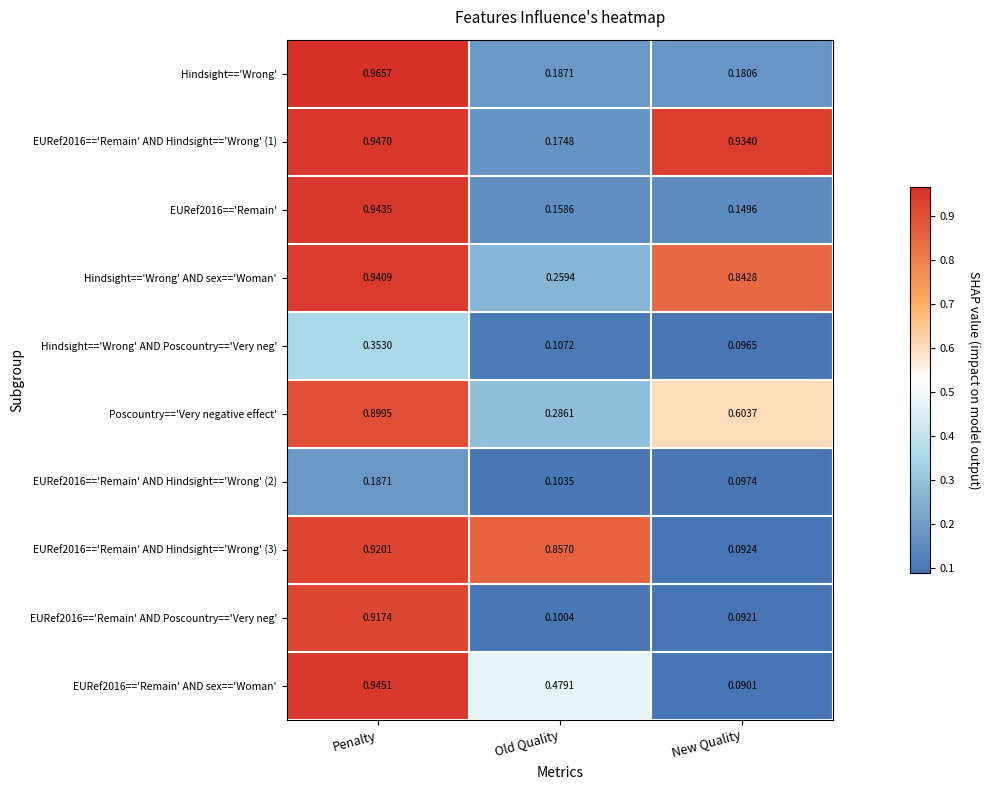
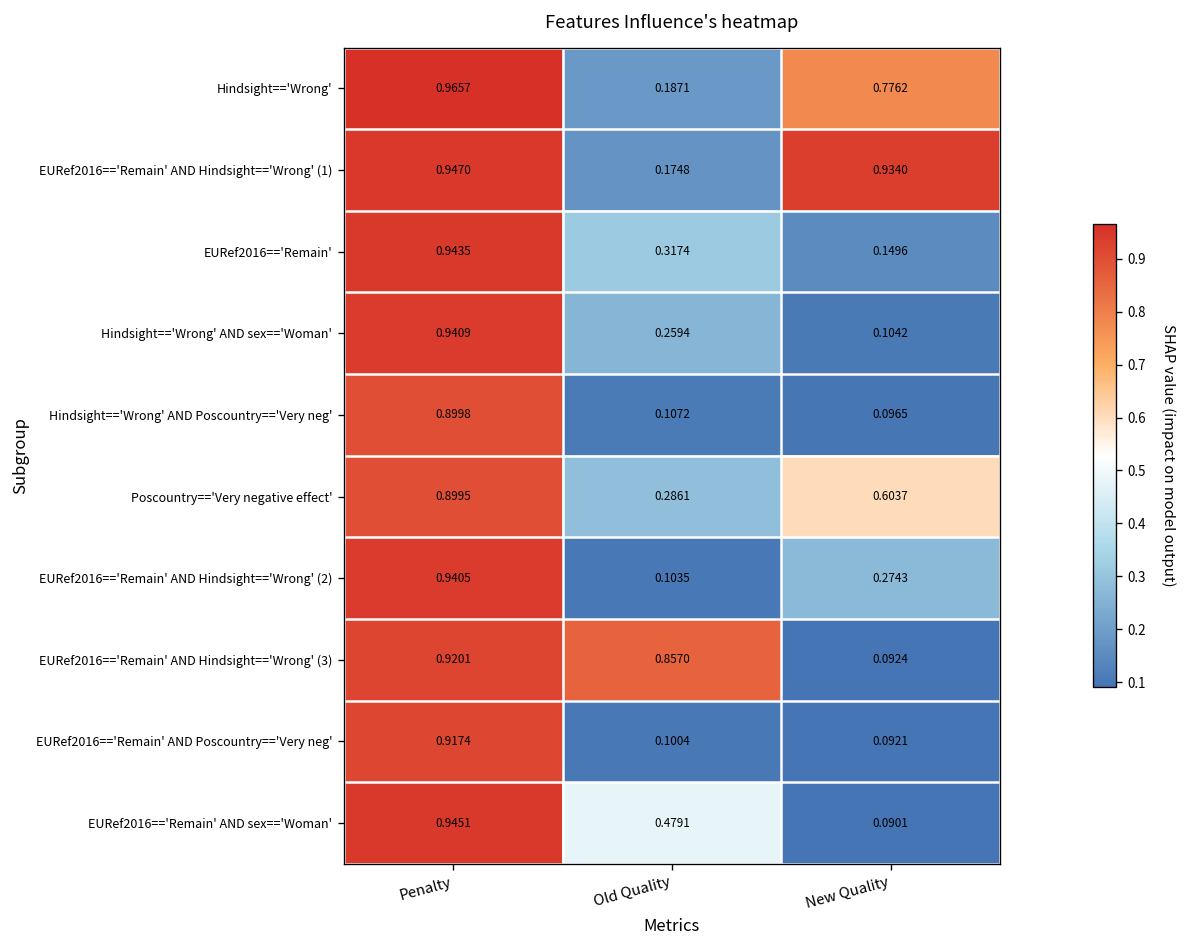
Hindsight=='Wrong', New Quality: 0.1806 -> 0.7762
EURef2016=='Remain', Old Quality: 0.1586 -> 0.3174
Hindsight=='Wrong' AND sex=='Woman', New Quality: 0.8428 -> 0.1042
Hindsight=='Wrong' AND Poscountry=='Very neg', Penalty: 0.3530 -> 0.8998
EURef2016=='Remain' AND Hindsight=='Wrong' (2), Penalty: 0.1871 -> 0.9405
EURef2016=='Remain' AND Hindsight=='Wrong' (2), New Quality: 0.0974 -> 0.2743
